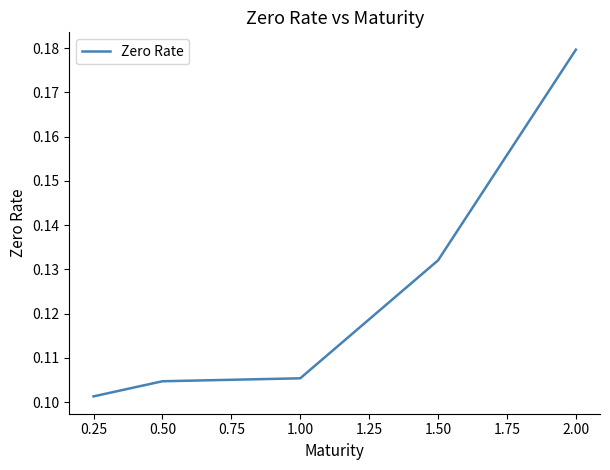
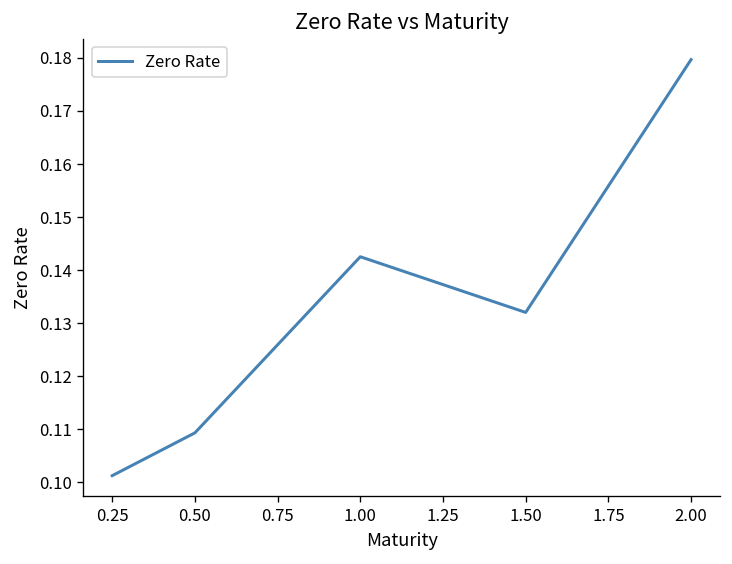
0.50: 0.105 -> 0.109
1.00: 0.105 -> 0.143
